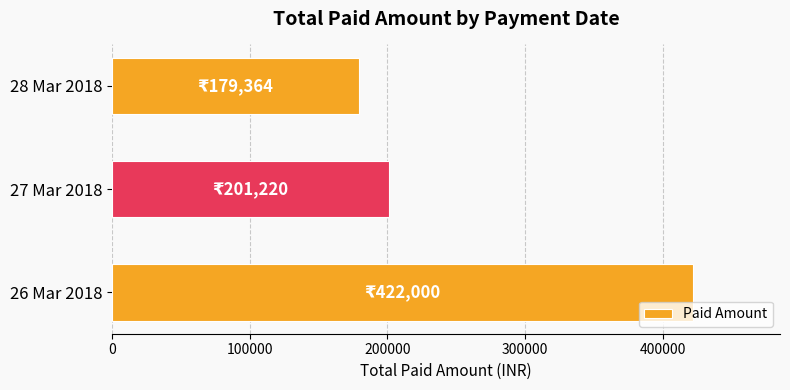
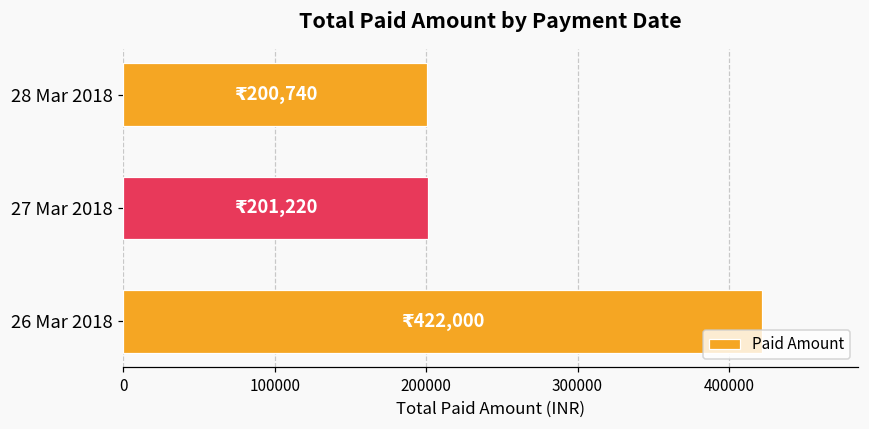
28 Mar 2018: 179,364 -> 200,740
